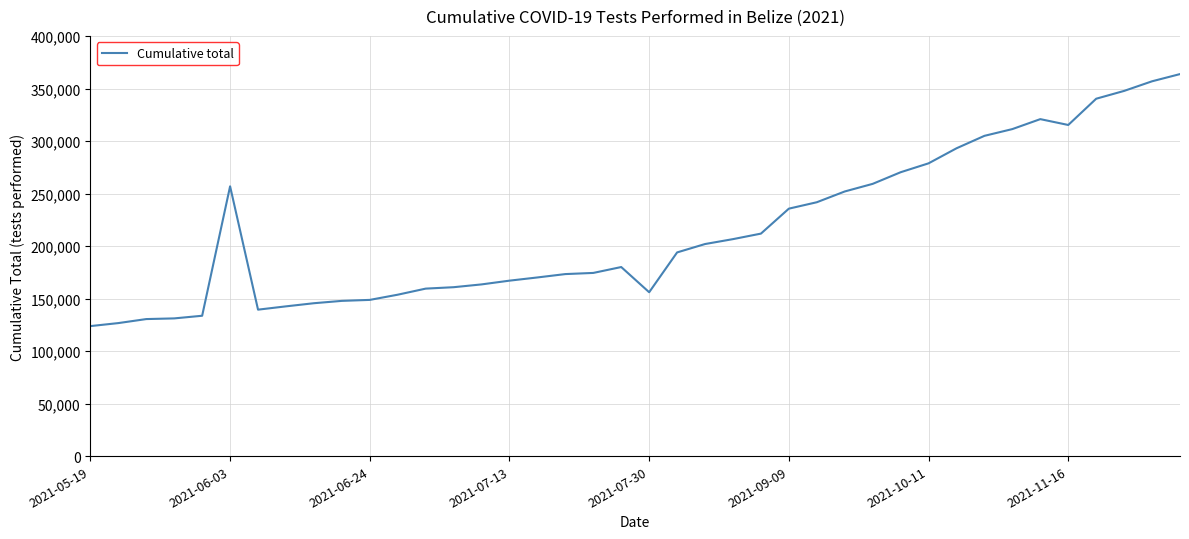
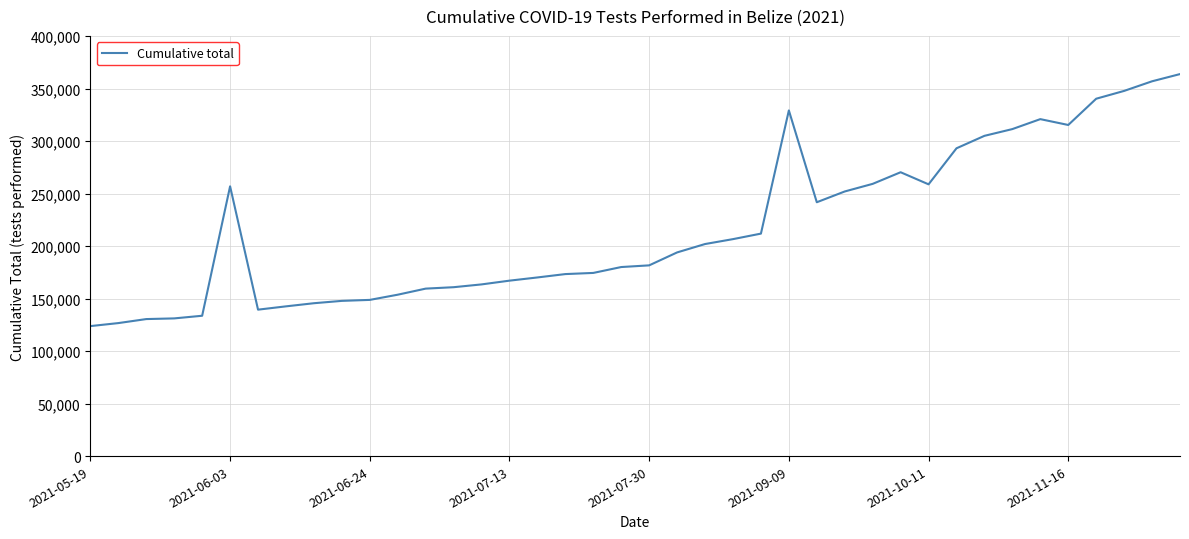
2021-07-30: 156,000 -> 182,000
2021-09-09: 236,000 -> 329,000
2021-10-11: 279,000 -> 259,000
